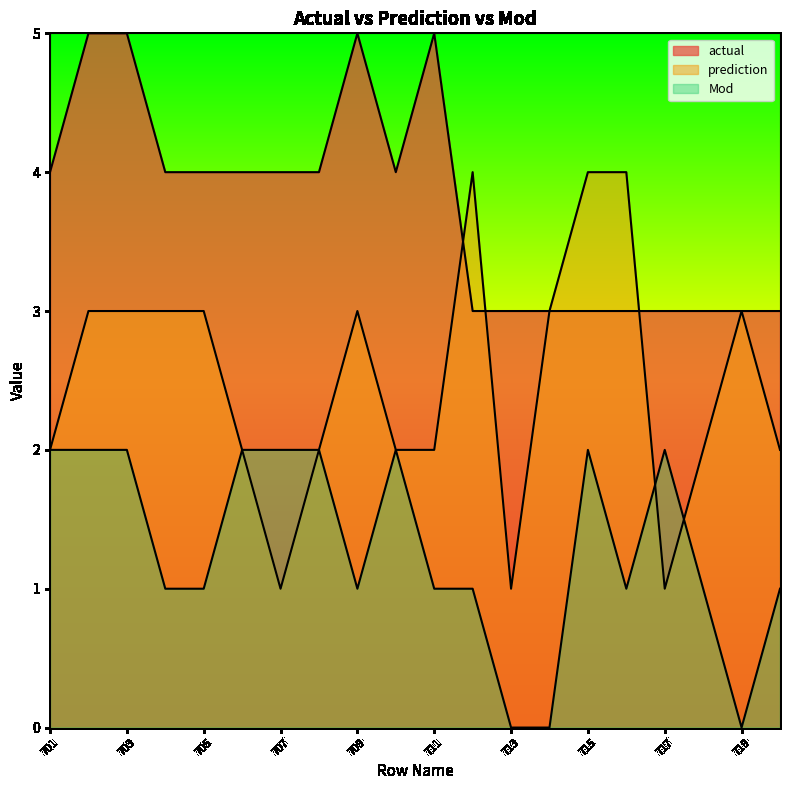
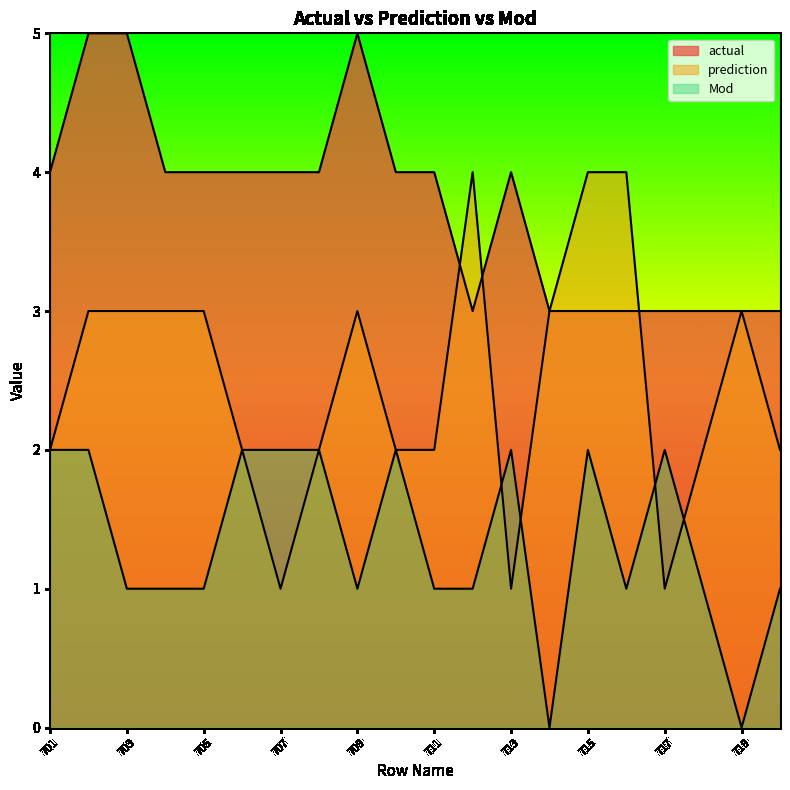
Mod, 703: 2 -> 1
actual, 711: 5 -> 4
actual, 713: 3 -> 4
Mod, 713: 0 -> 2
